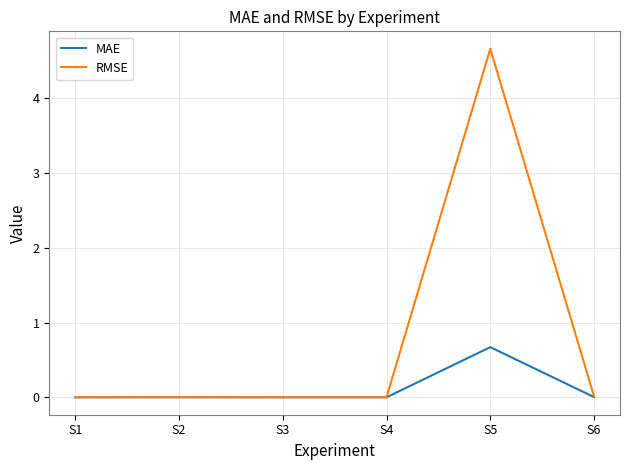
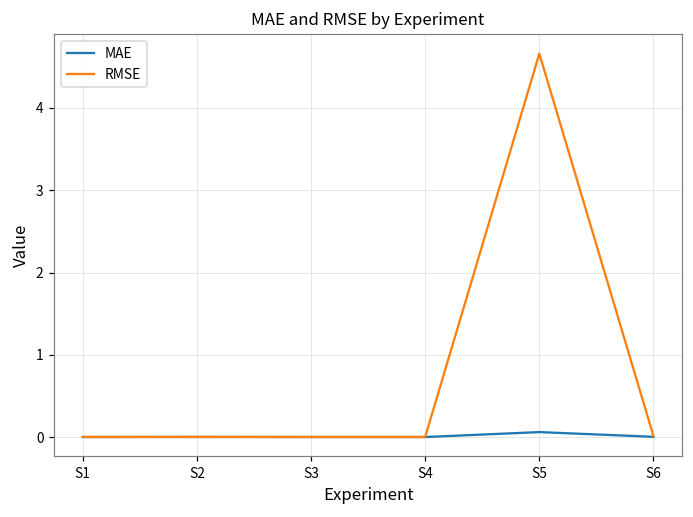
MAE, S5: 0.7 -> 0.1
